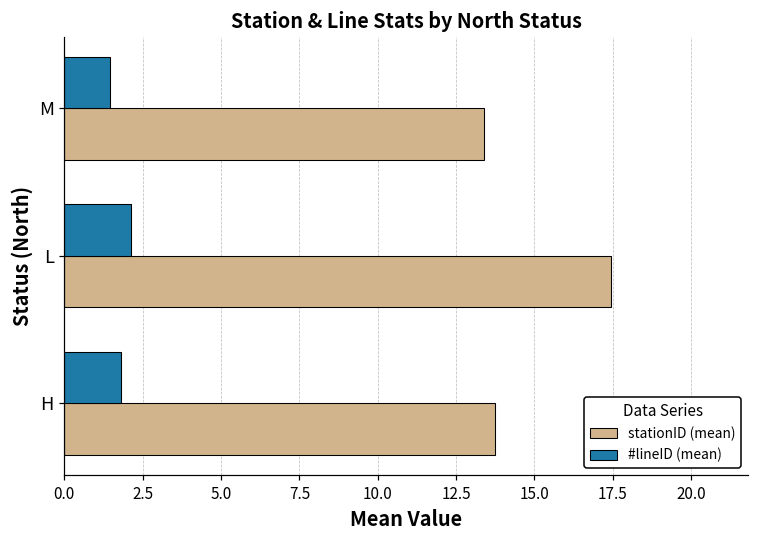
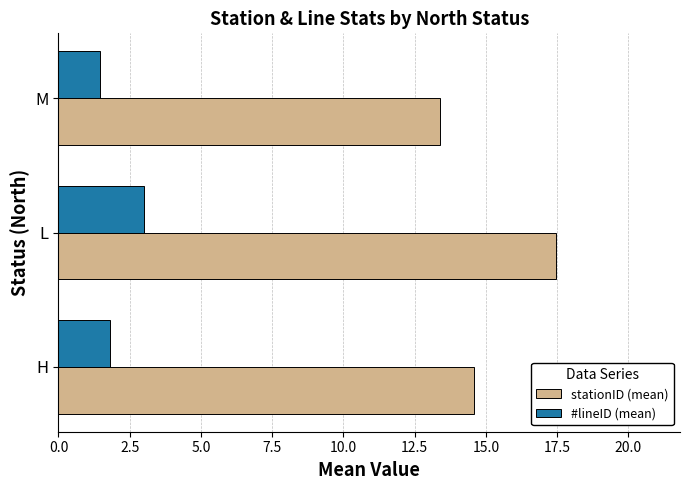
#lineID (mean), L: 2.1 -> 3.0
stationID (mean), H: 13.7 -> 14.6
